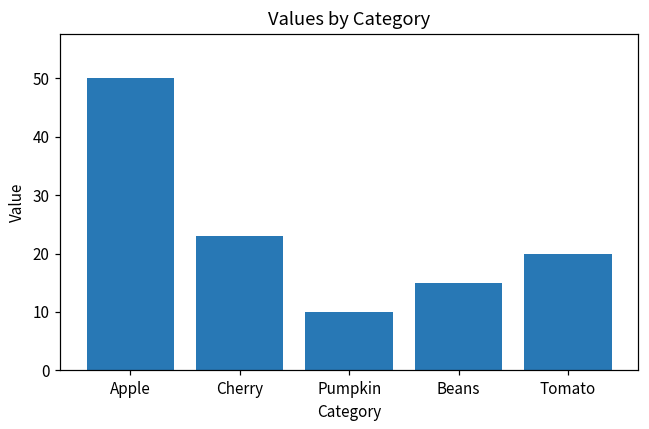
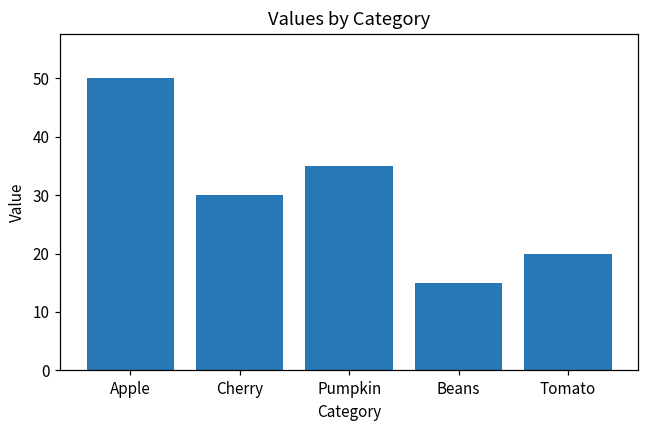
Cherry: 23 -> 30
Pumpkin: 10 -> 35
